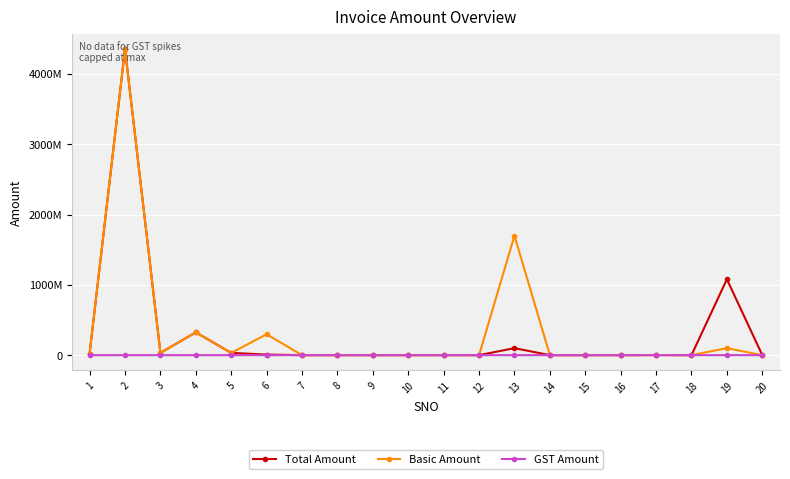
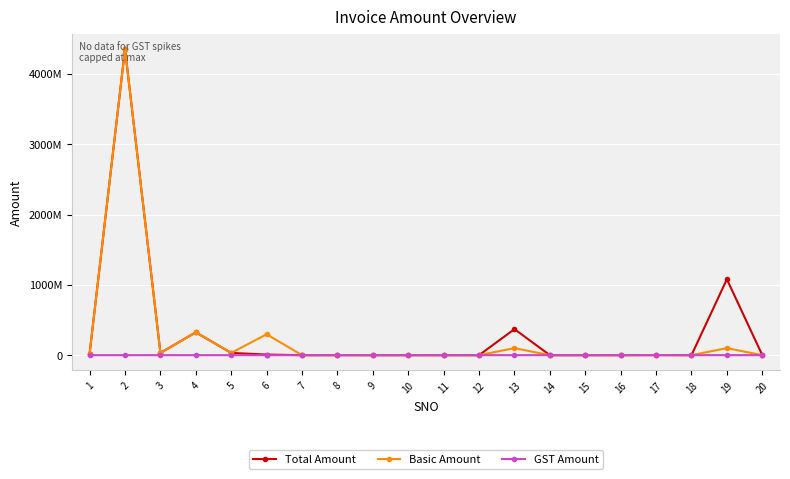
Total Amount, 13: 100000000 -> 400000000
Basic Amount, 13: 1700000000 -> 100000000
